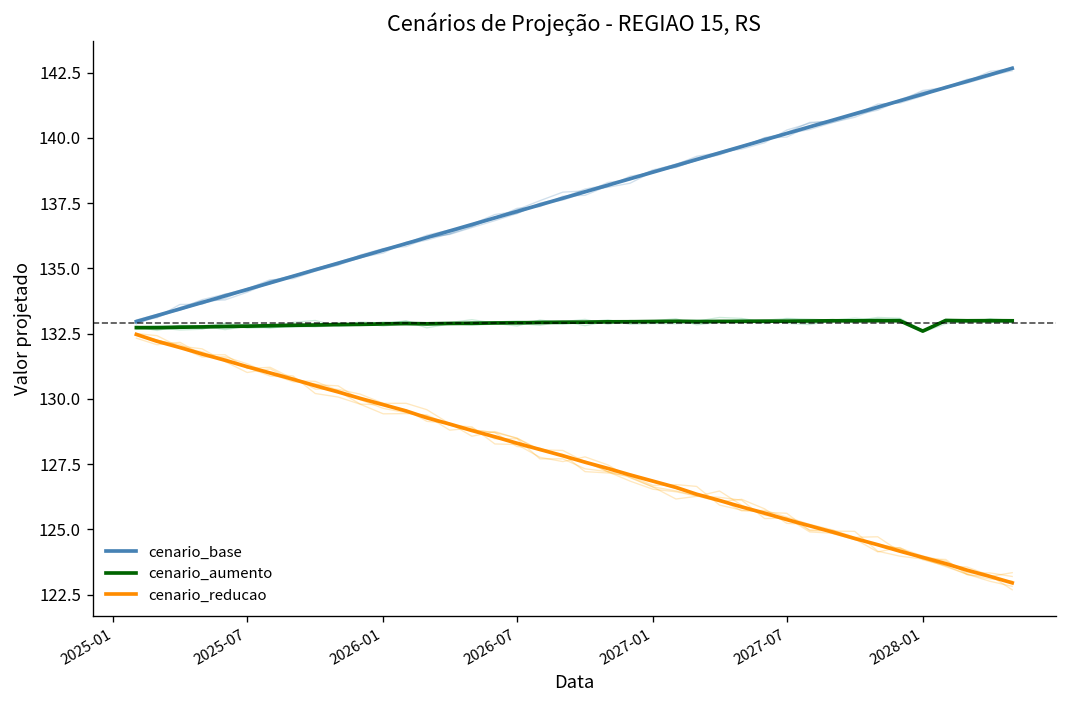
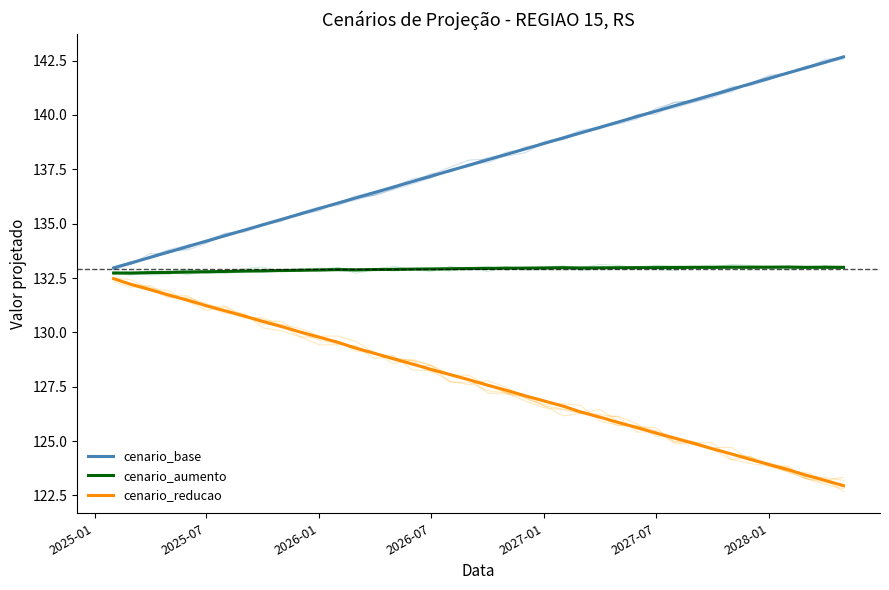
cenario_aumento, 2028-01: 132.6 -> 133.0
